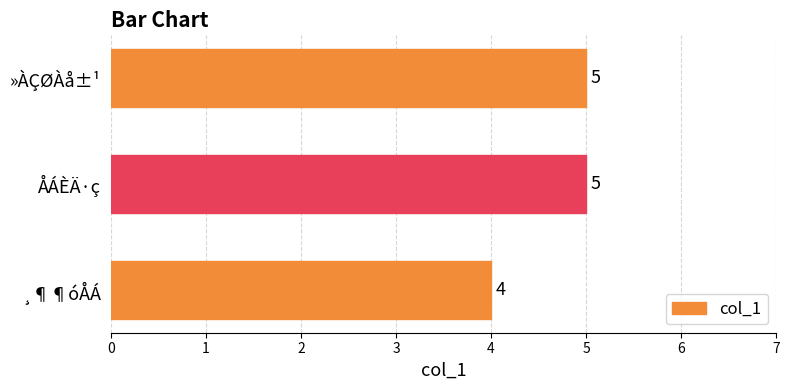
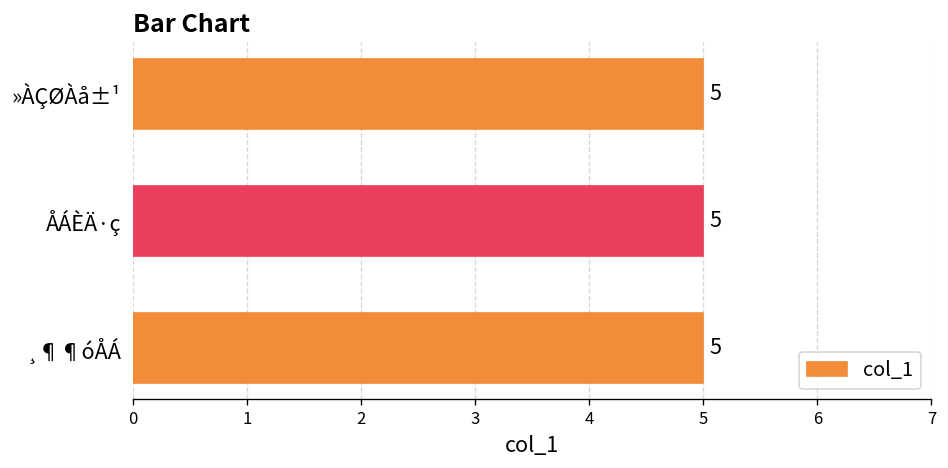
¸¶¶óÅÁ: 4 -> 5
